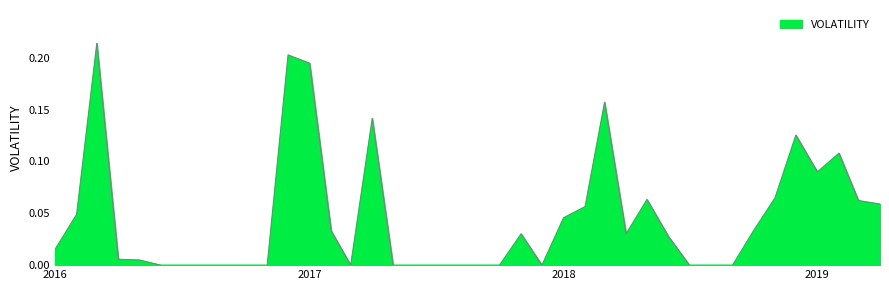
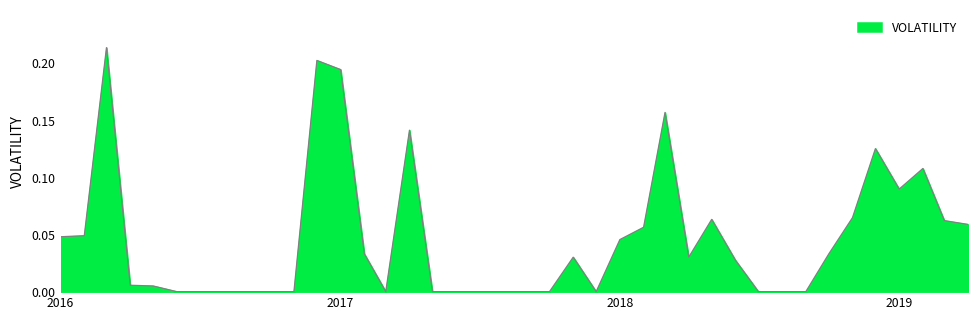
2016: 0.015 -> 0.048
